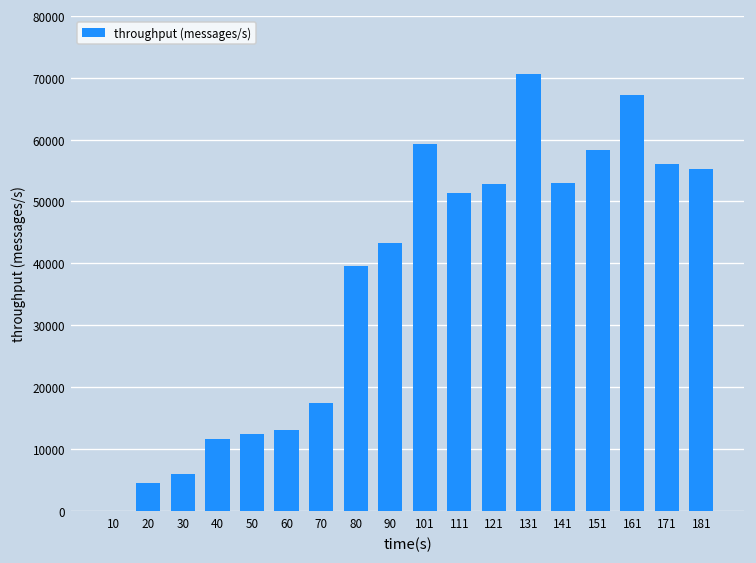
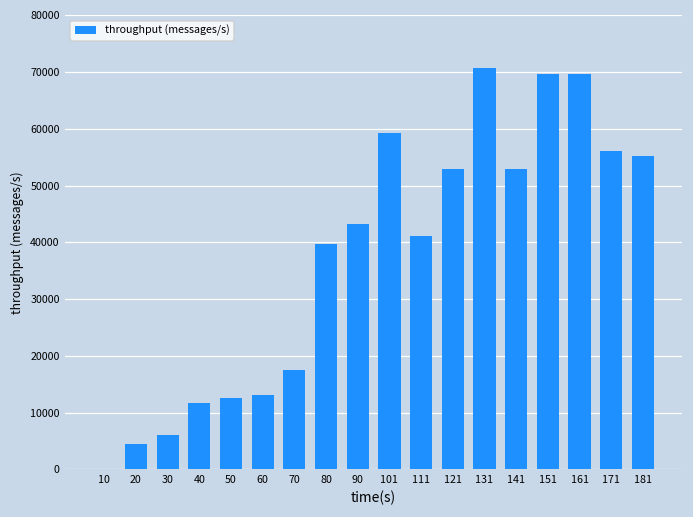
111: 51000 -> 41000
151: 58000 -> 70000
161: 67000 -> 70000
